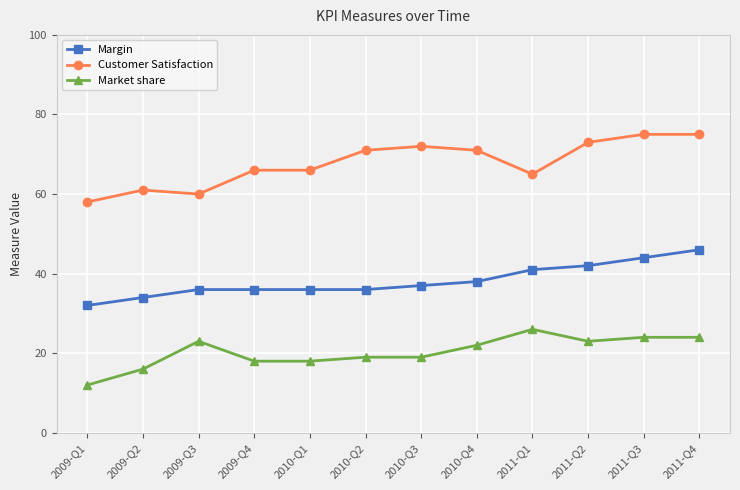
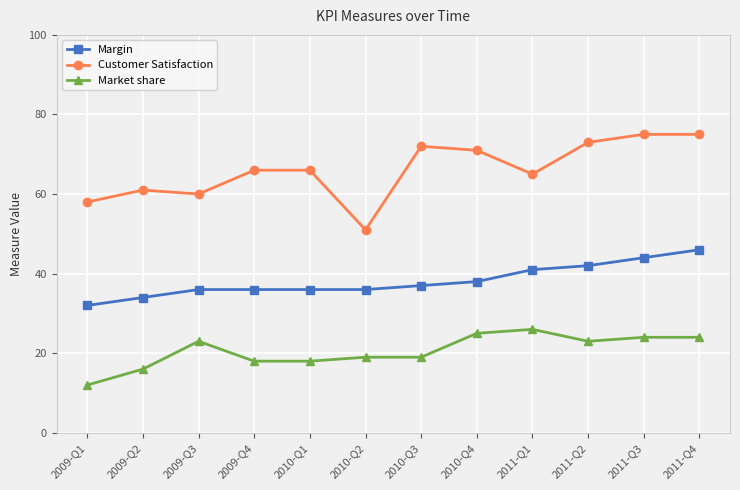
Customer Satisfaction, 2010-Q2: 71 -> 51
Market share, 2010-Q4: 22 -> 25
